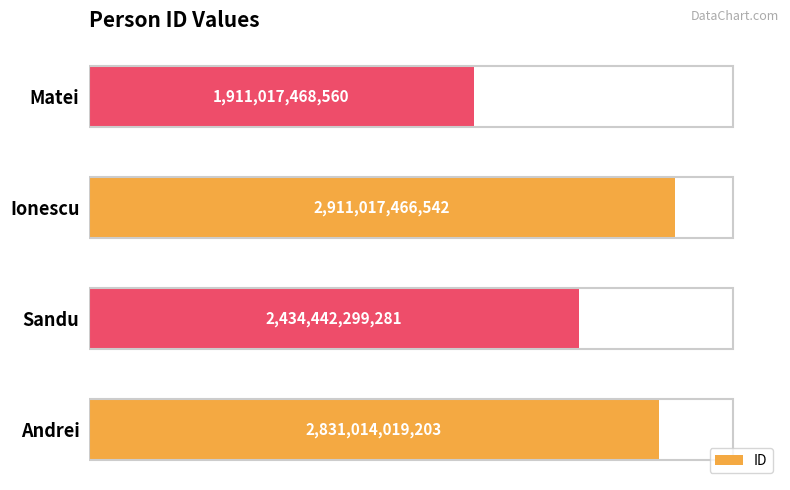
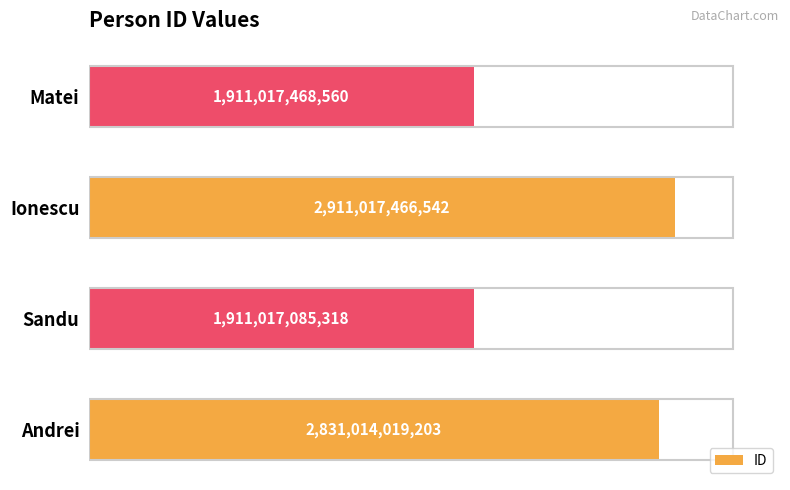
Sandu: 2,434,442,299,281 -> 1,911,017,085,318
